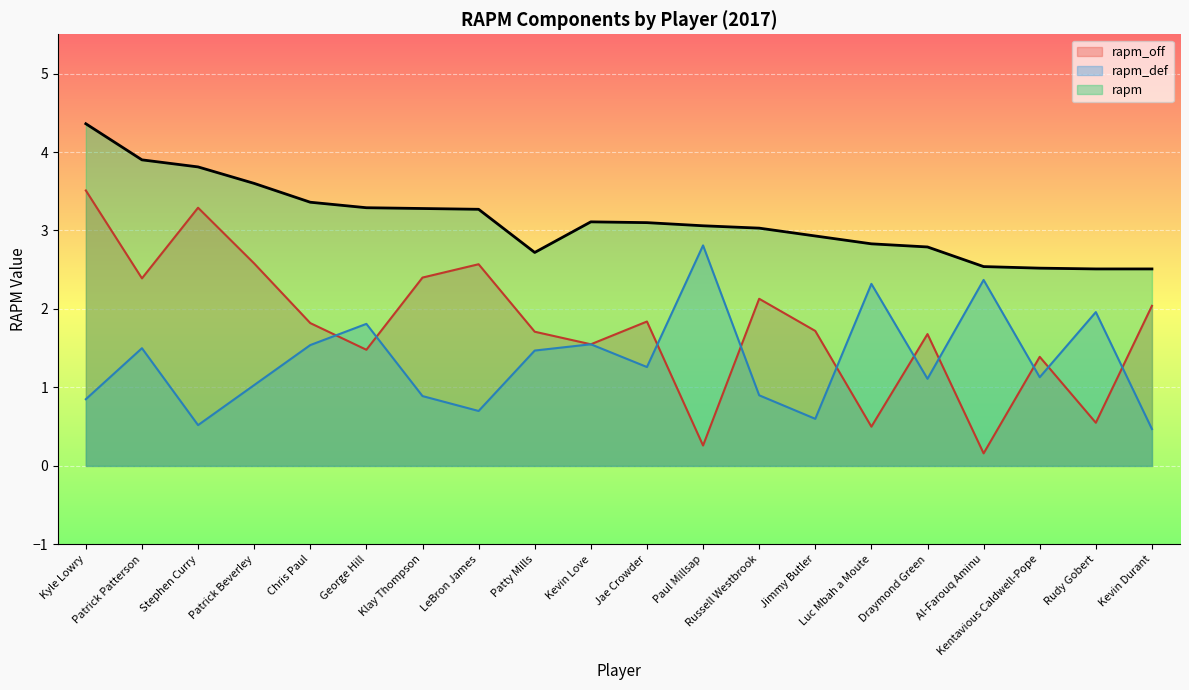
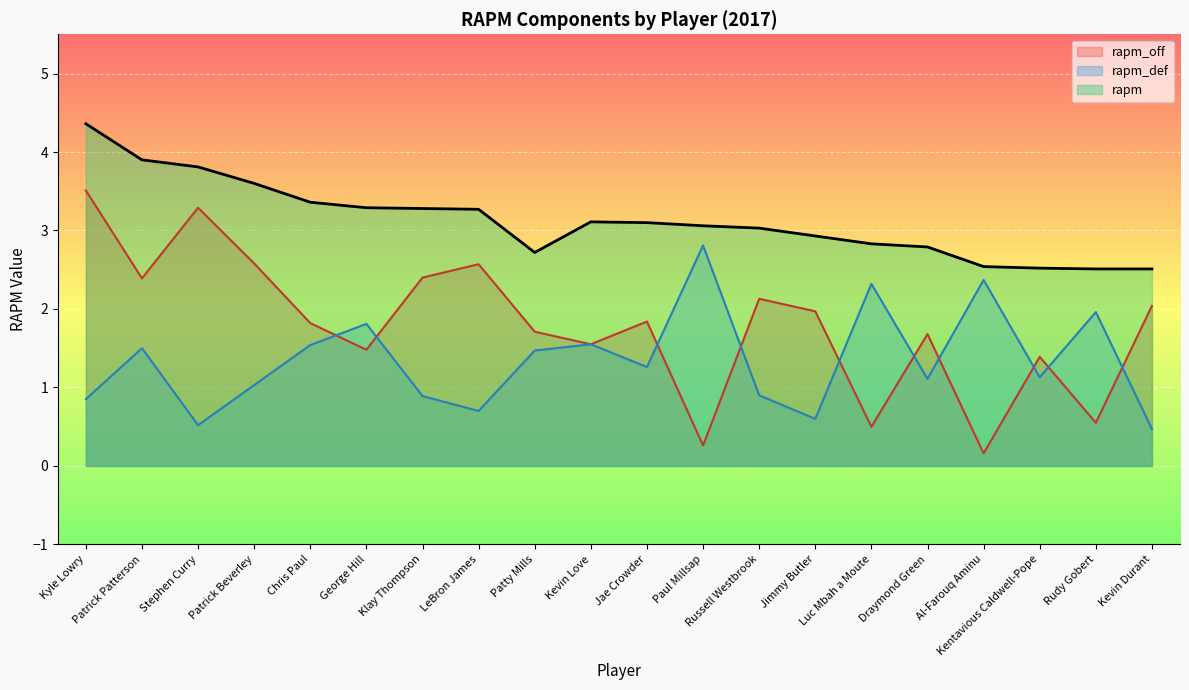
rapm_off, Jimmy Butler: 1.7 -> 2.0
